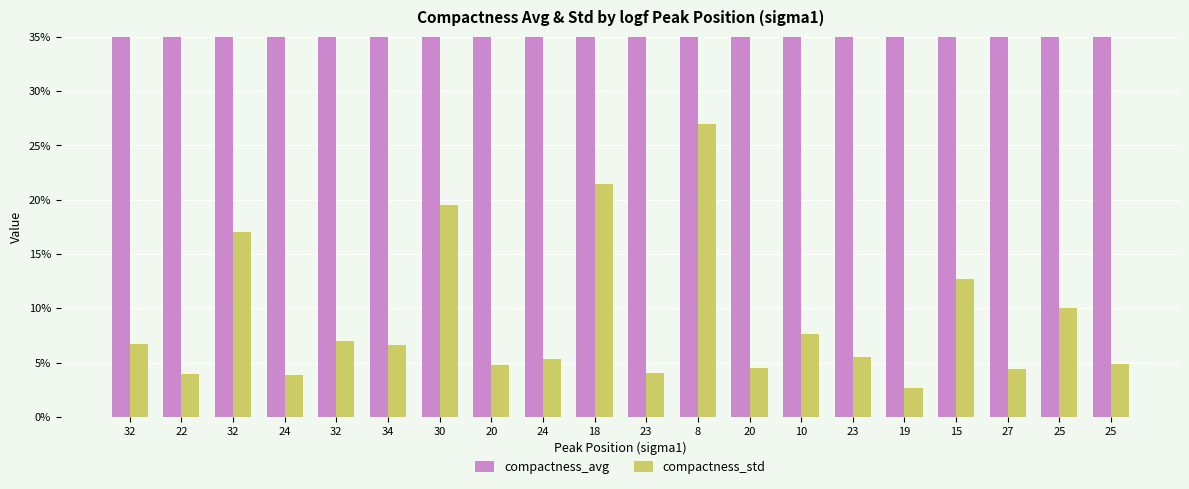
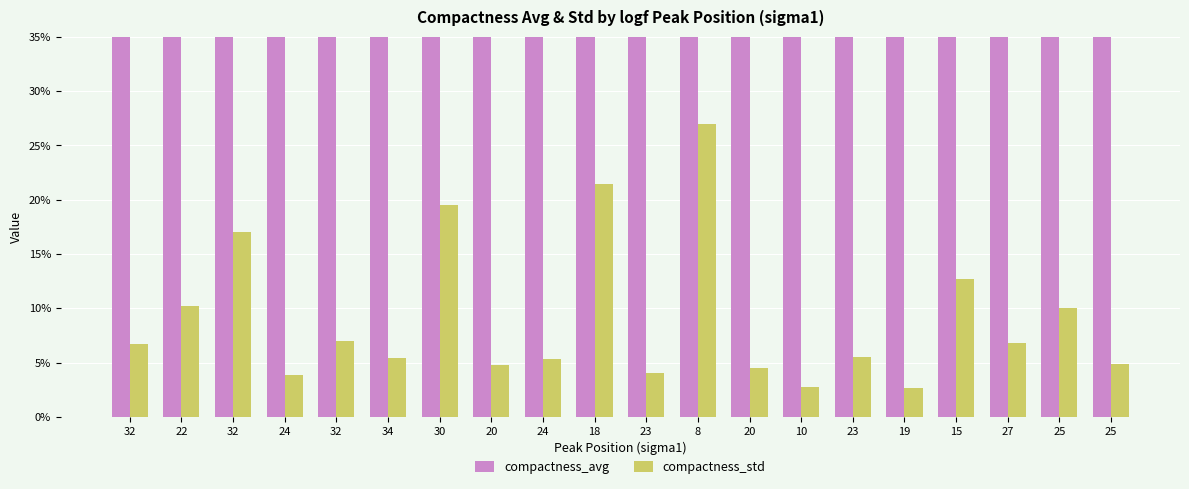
compactness_std, 22: 4.0% -> 10.2%
compactness_std, 34: 6.7% -> 5.5%
compactness_std, 10: 7.6% -> 2.7%
compactness_std, 27: 4.4% -> 6.8%
